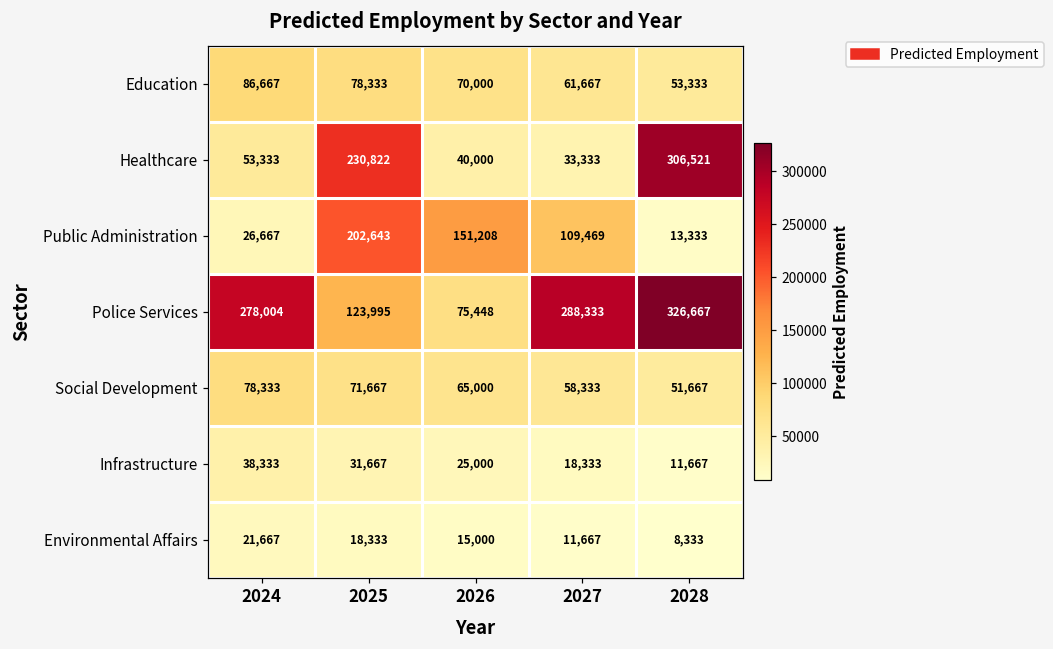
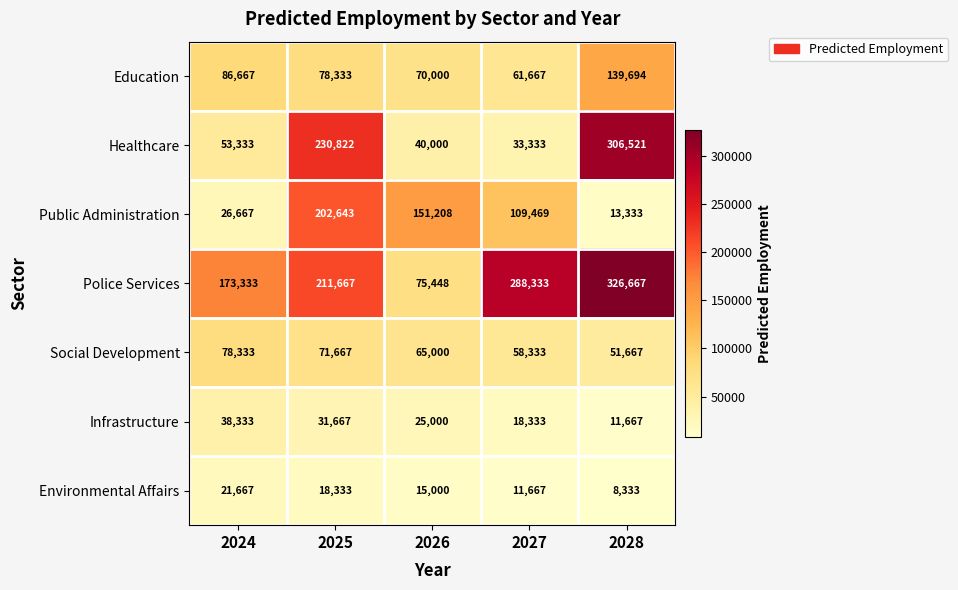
Education, 2028: 53,333 -> 139,694
Police Services, 2024: 278,004 -> 173,333
Police Services, 2025: 123,995 -> 211,667
